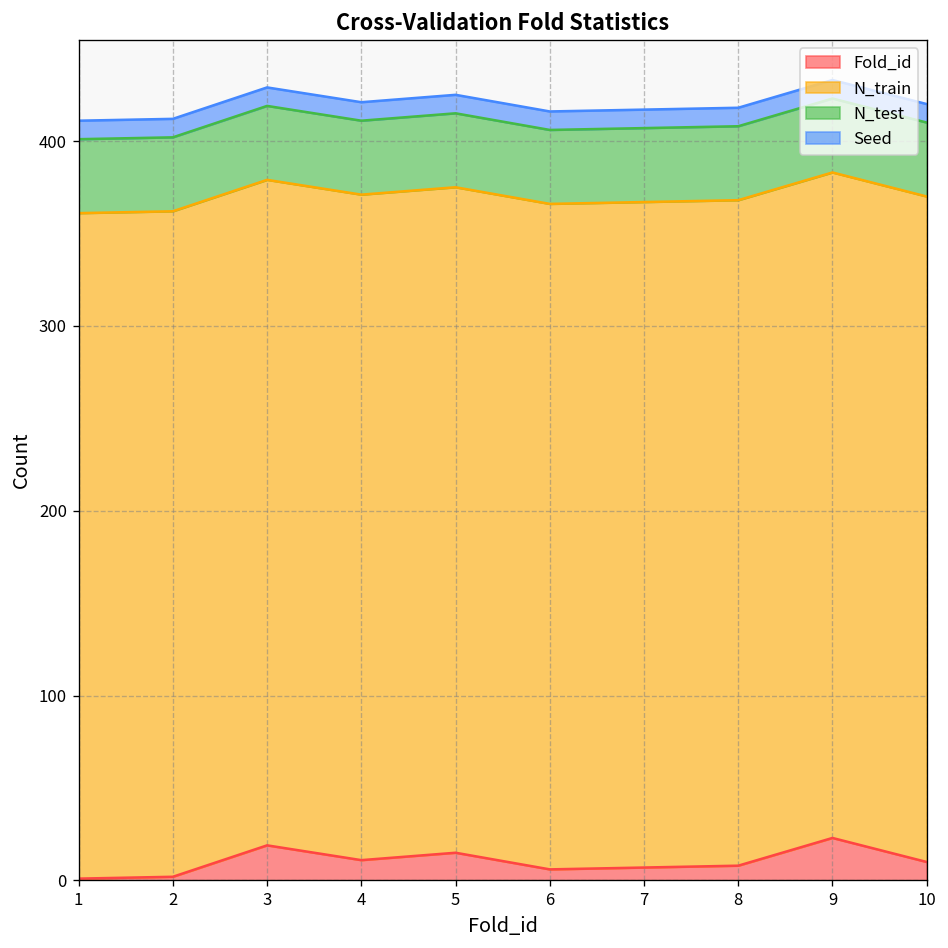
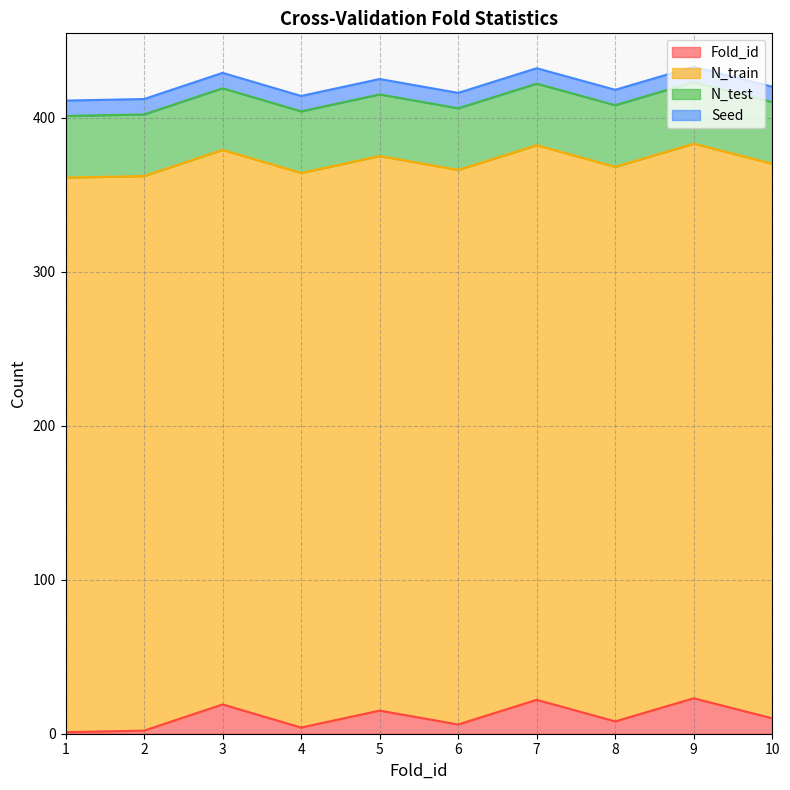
Fold_id, 4: 11 -> 4
Fold_id, 7: 7 -> 22
